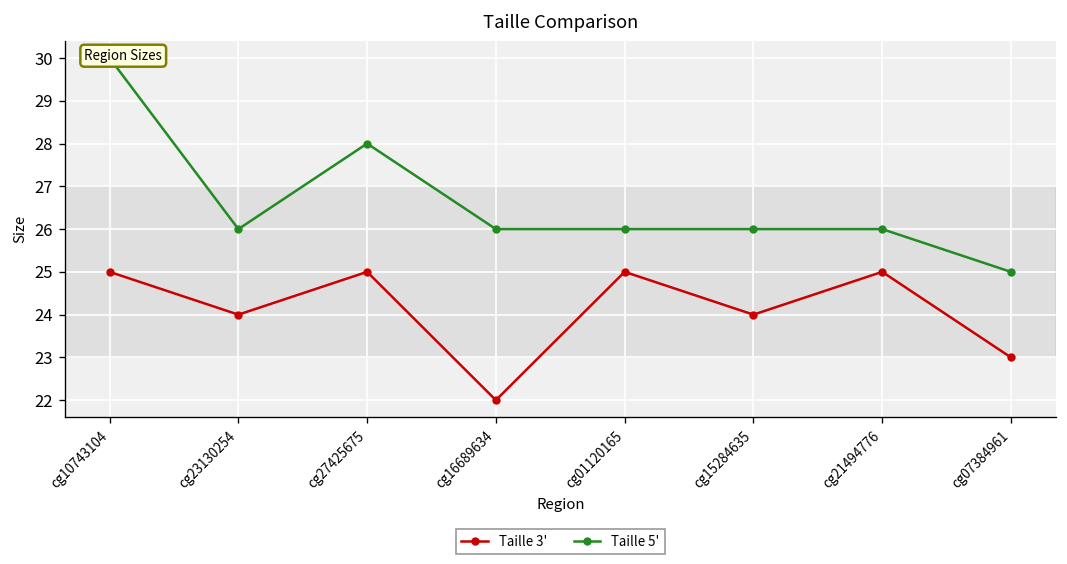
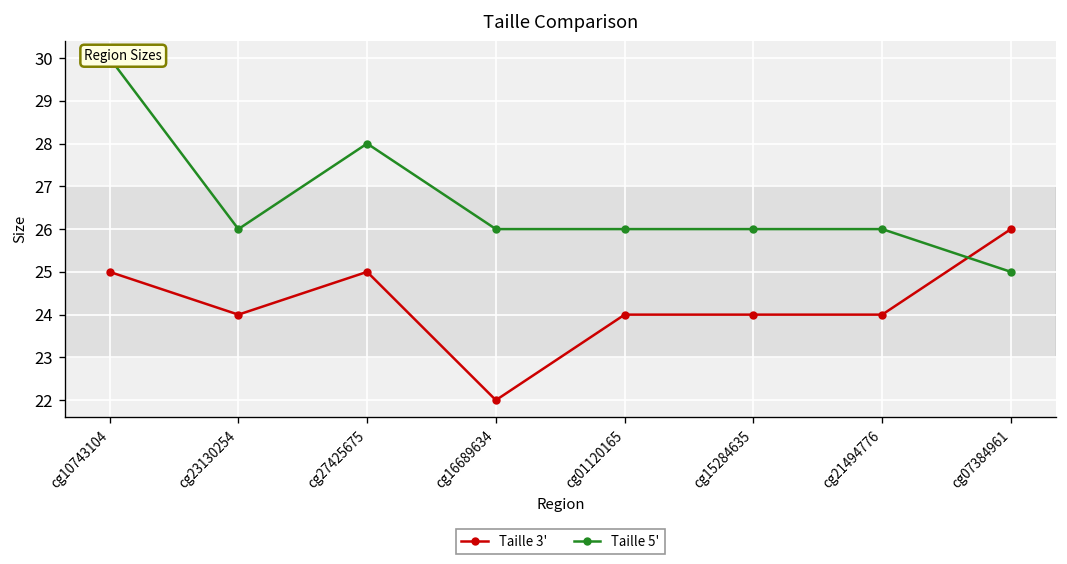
Taille 3', cg01120165: 25 -> 24
Taille 3', cg21494776: 25 -> 24
Taille 3', cg07384961: 23 -> 26
